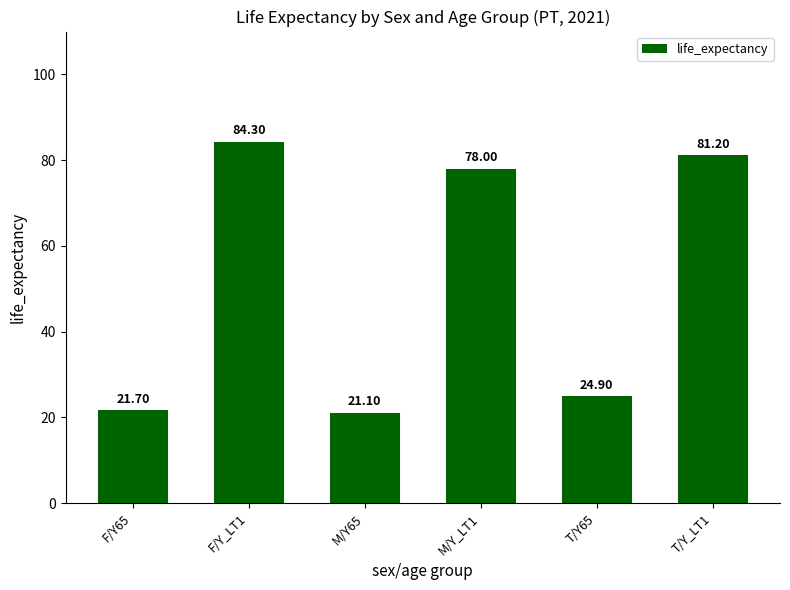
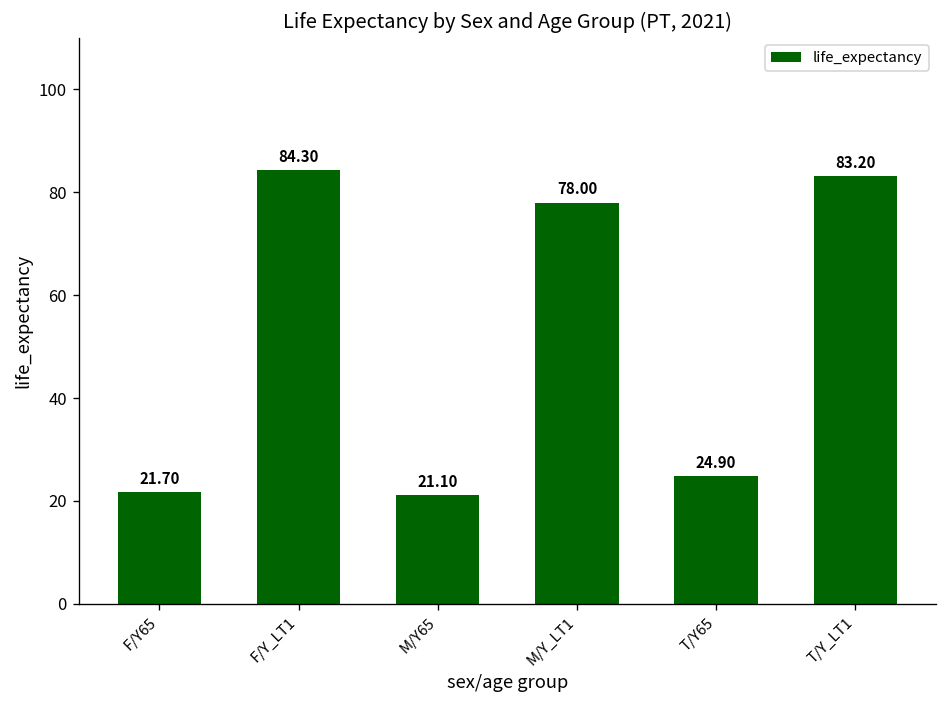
T/Y_LT1: 81.20 -> 83.20
